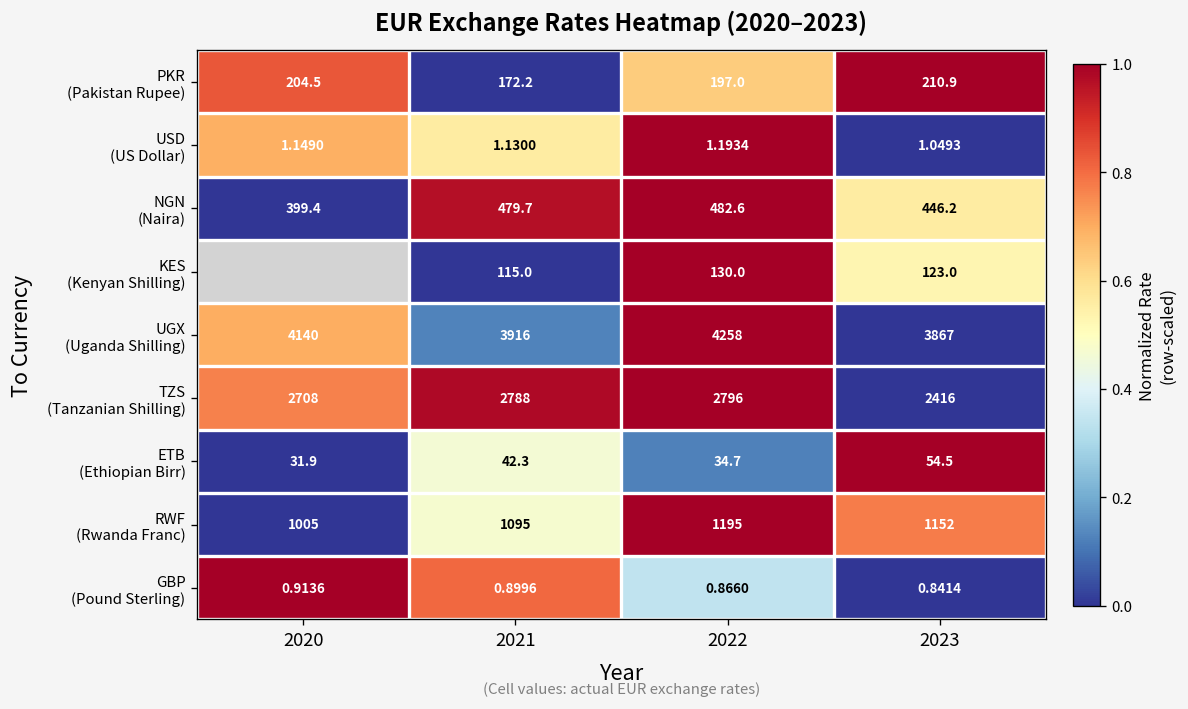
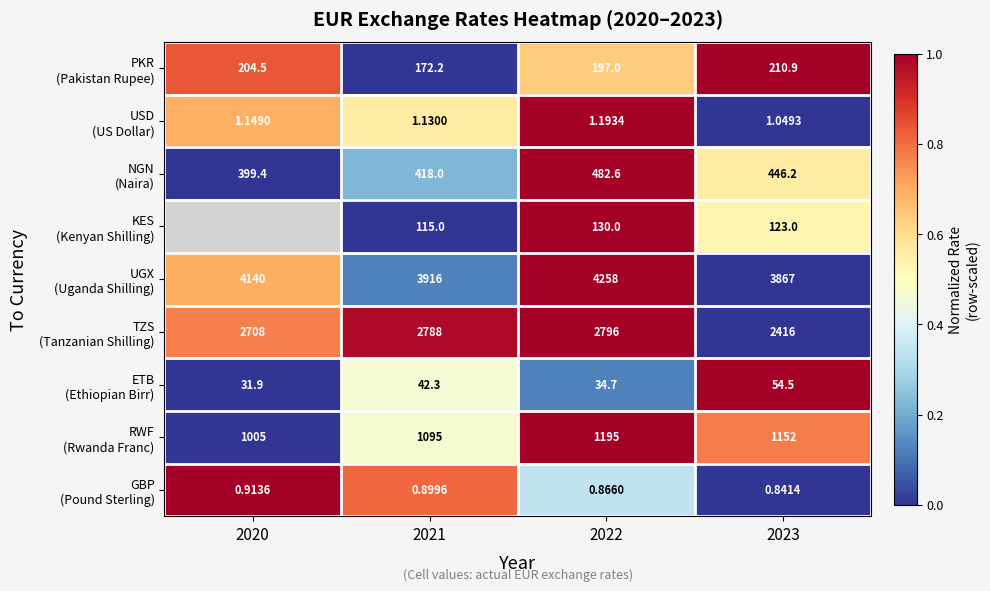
NGN (Naira), 2021: 479.7 -> 418.0
